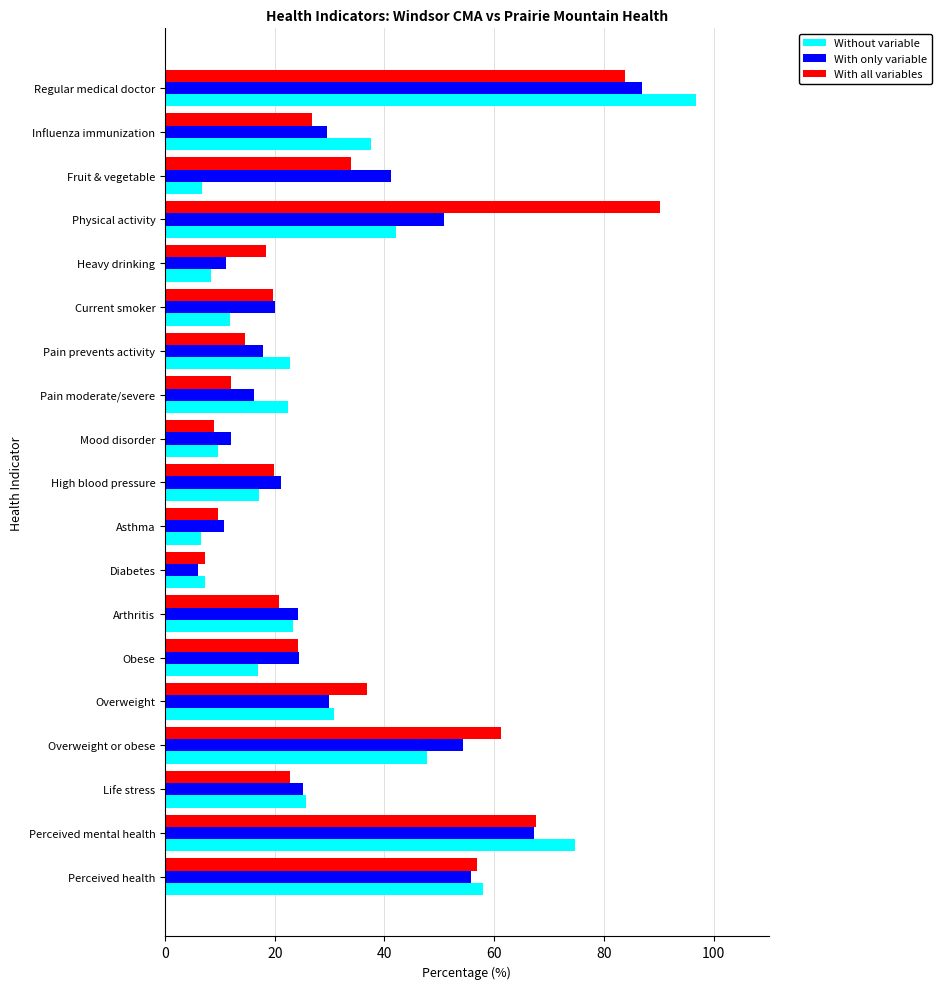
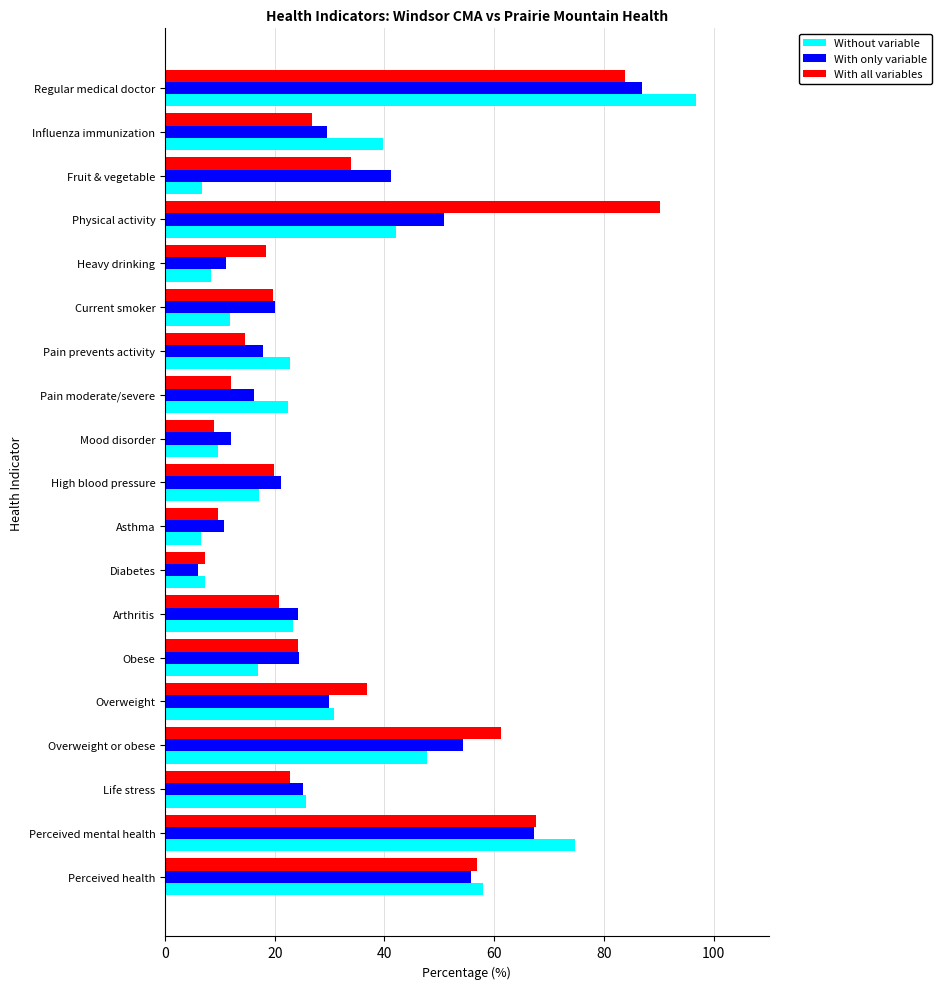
Without variable, Influenza immunization: 38 -> 40
